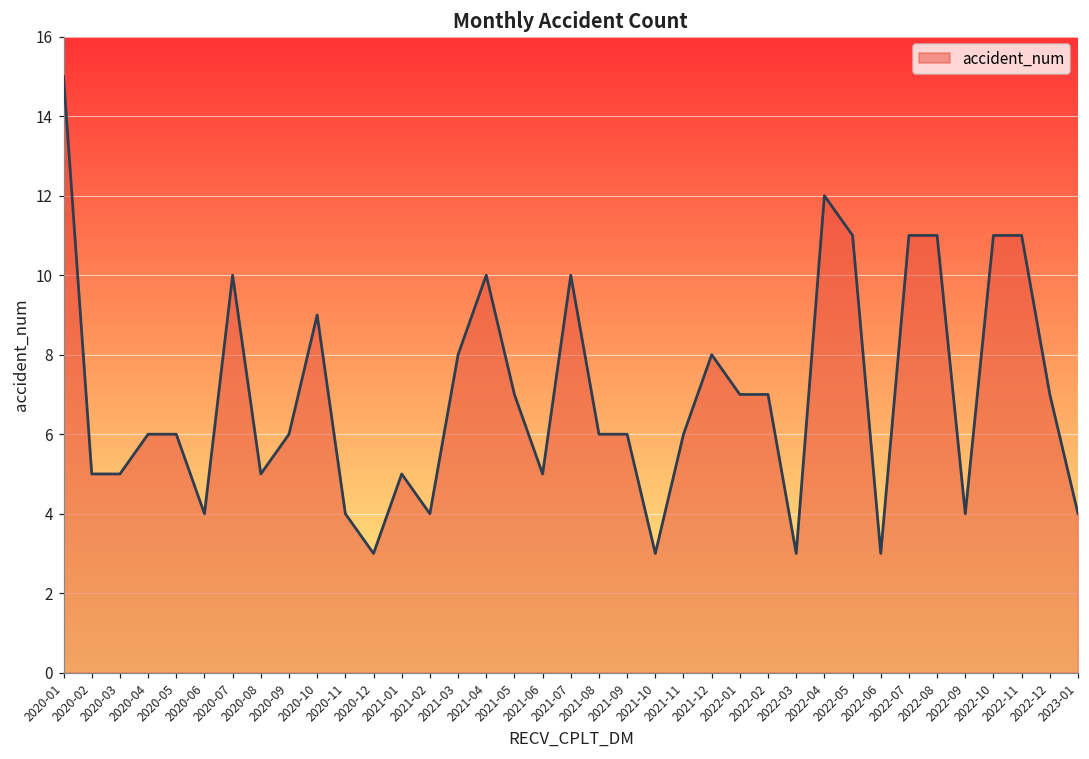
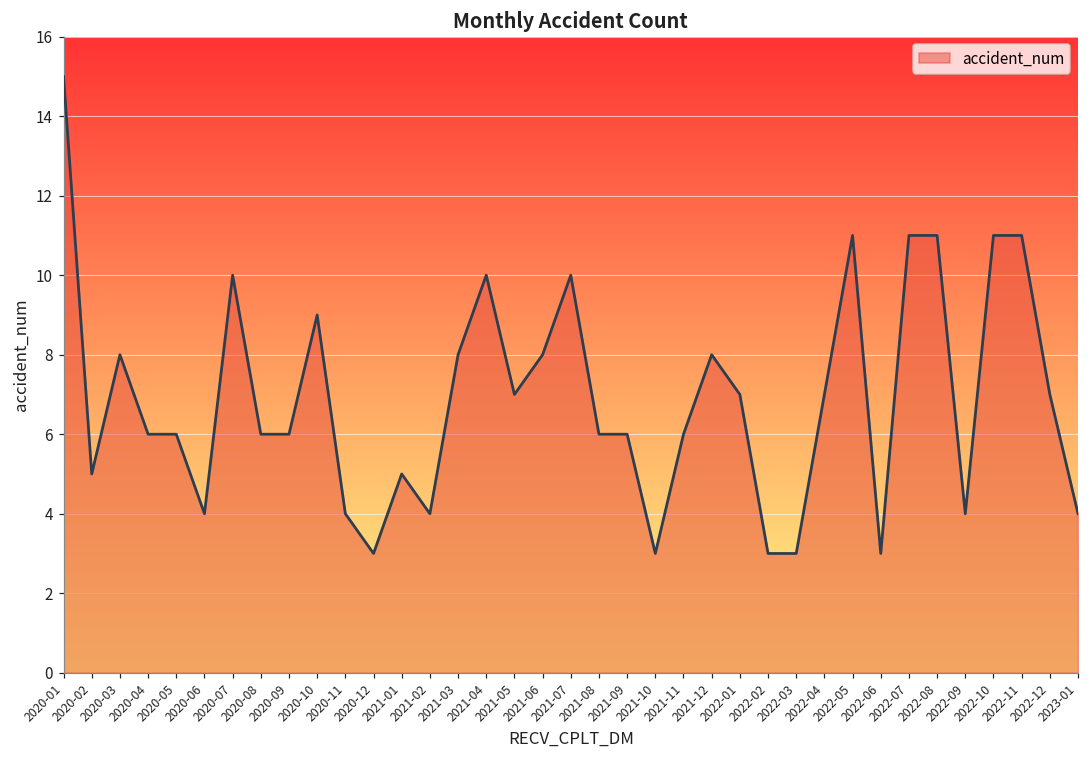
2020-03: 5 -> 8
2020-08: 5 -> 6
2021-06: 5 -> 8
2022-02: 7 -> 3
2022-04: 12 -> 7
